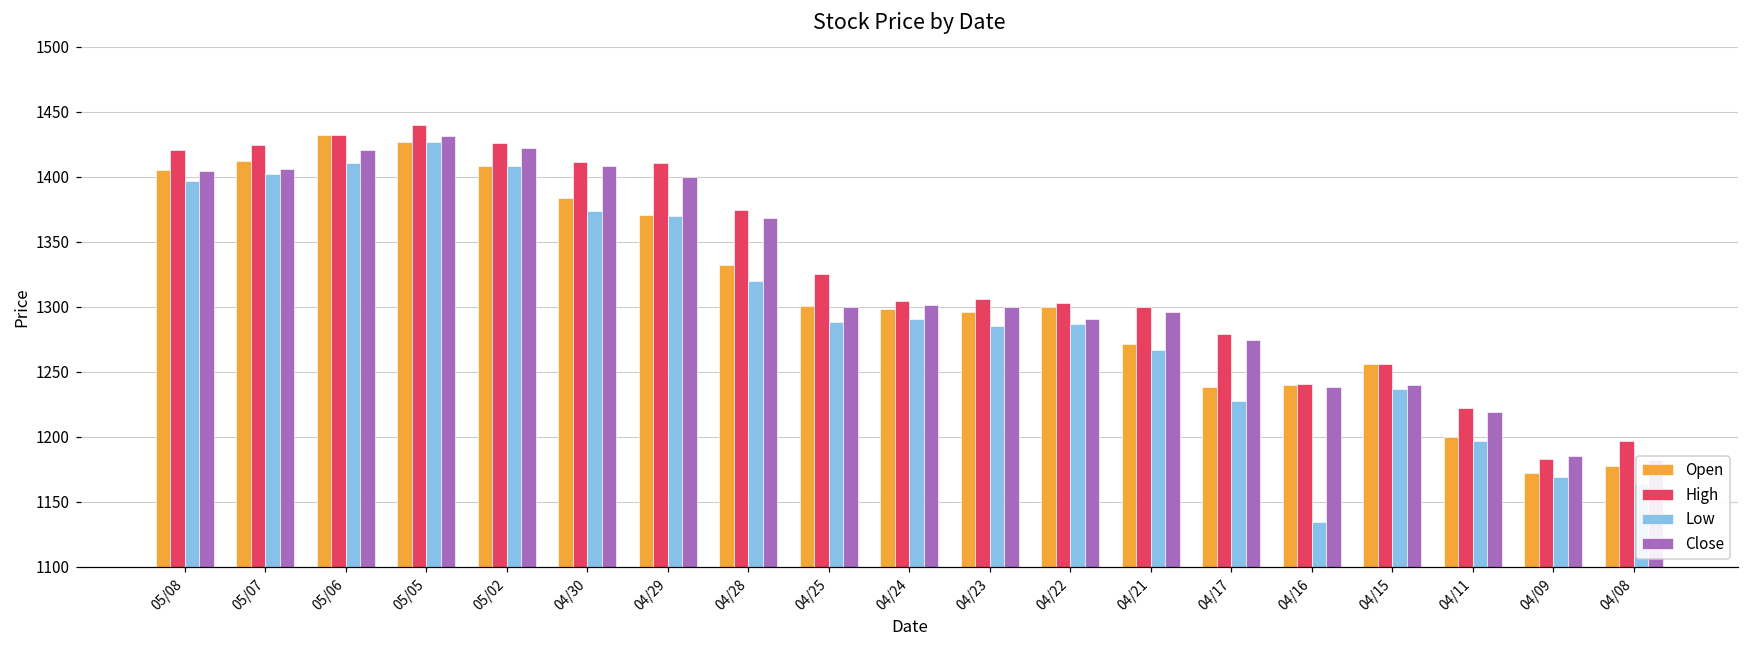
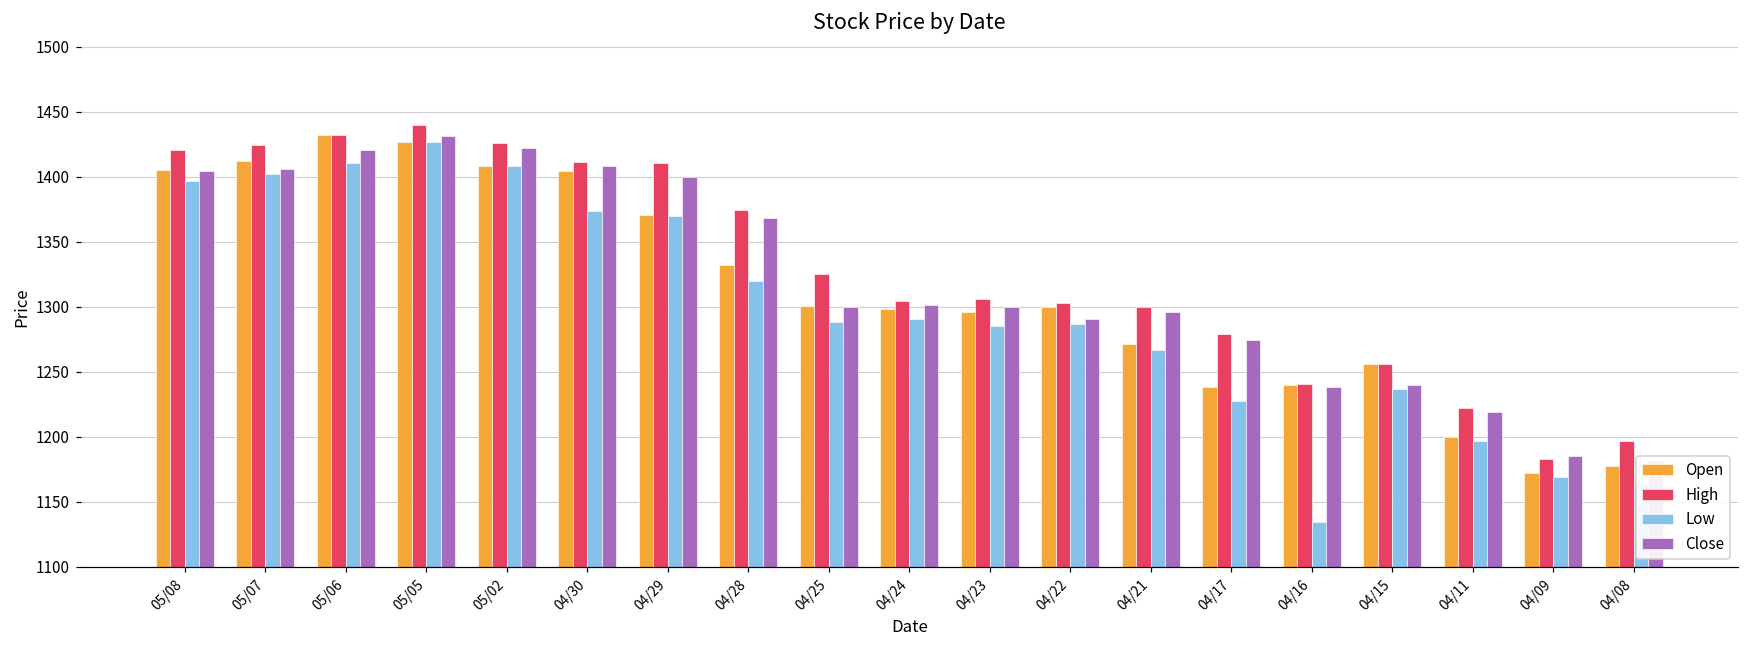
Open, 04/30: 1384 -> 1405
